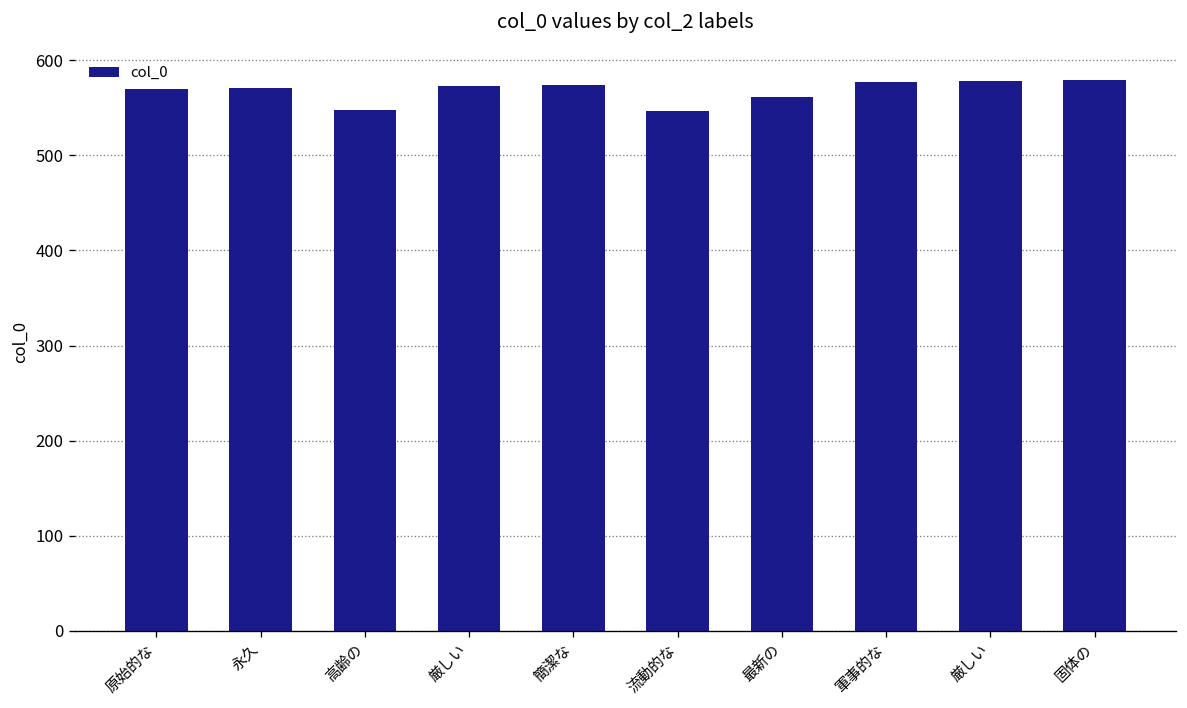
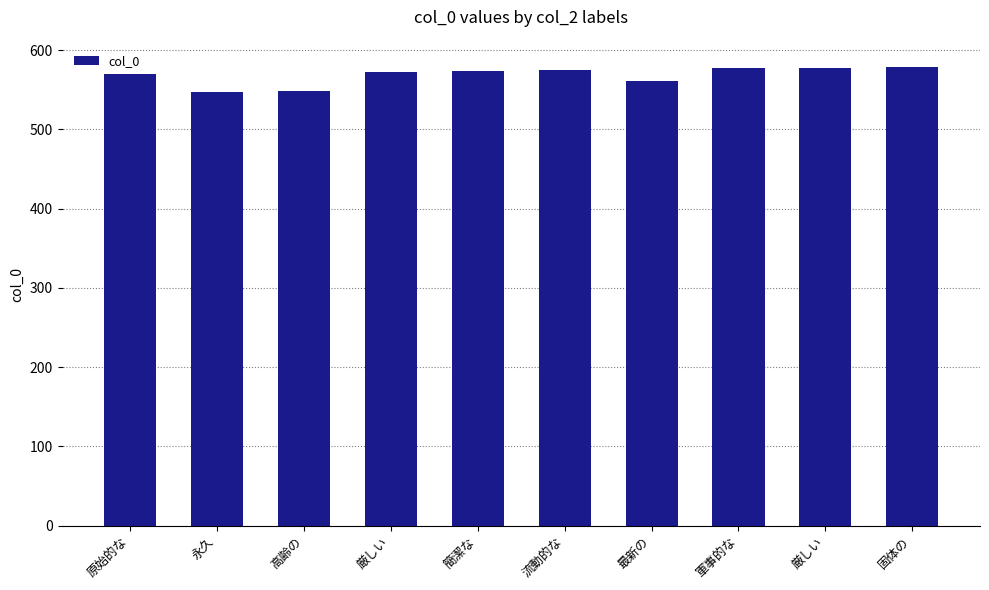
永久: 570 -> 550
流動的な: 550 -> 580
